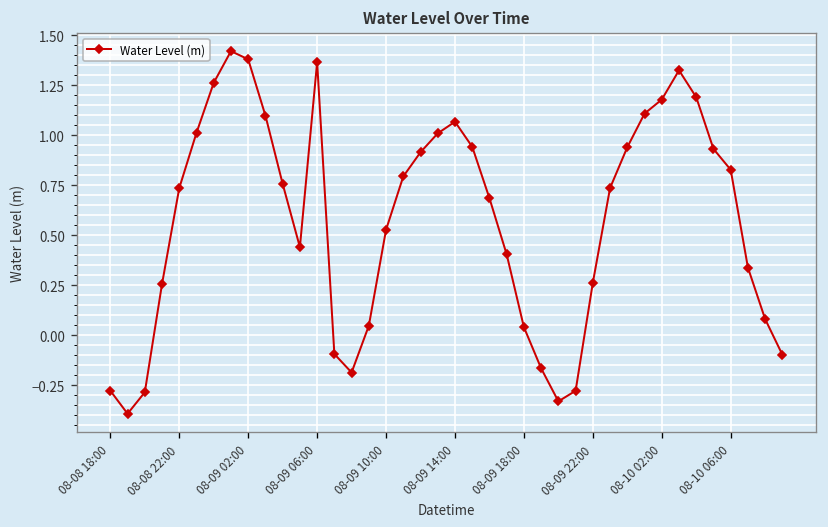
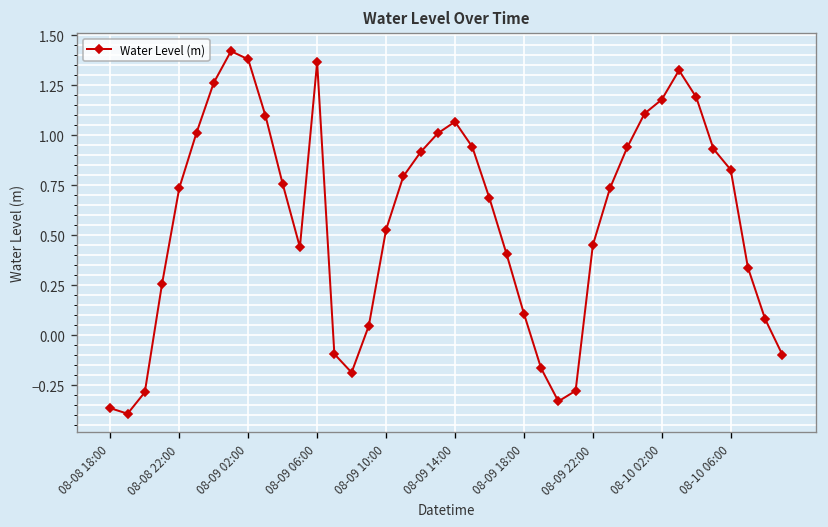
08-08 18:00: -0.28 -> -0.37
08-09 18:00: 0.04 -> 0.11
08-09 22:00: 0.26 -> 0.45
